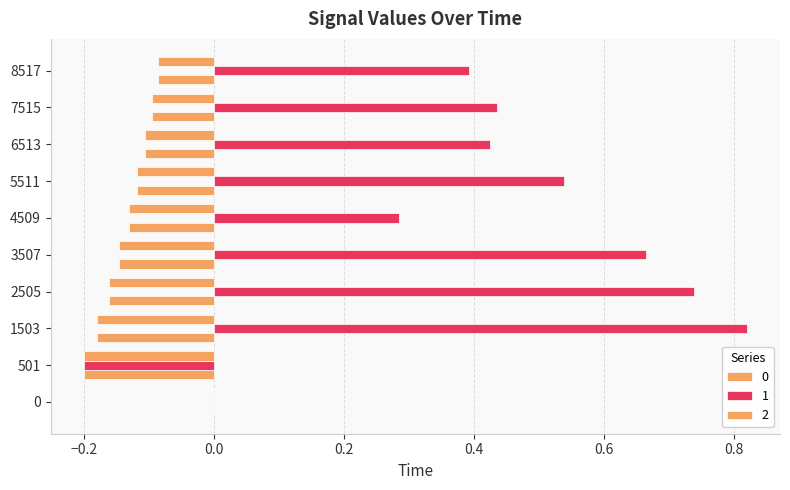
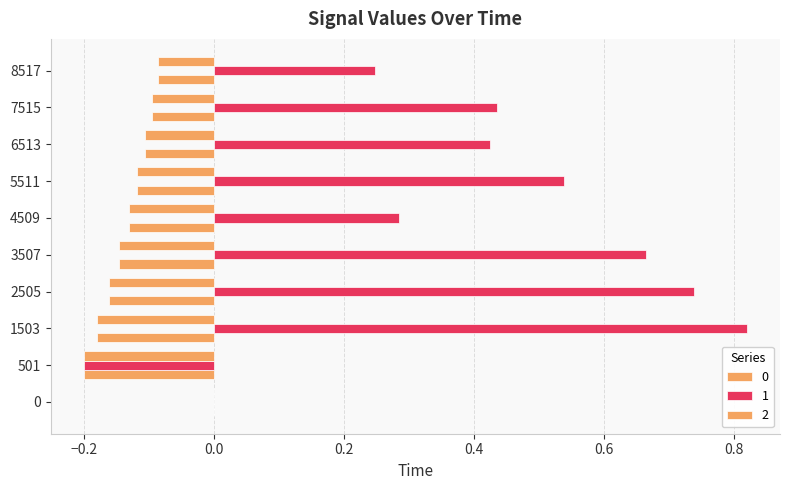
1, 8517: 0.39 -> 0.25
